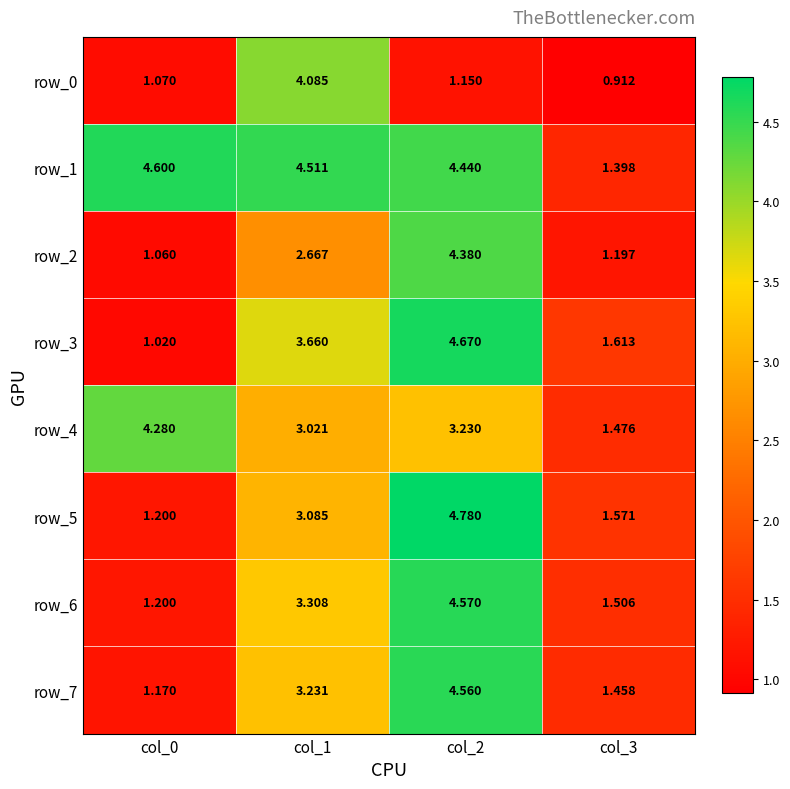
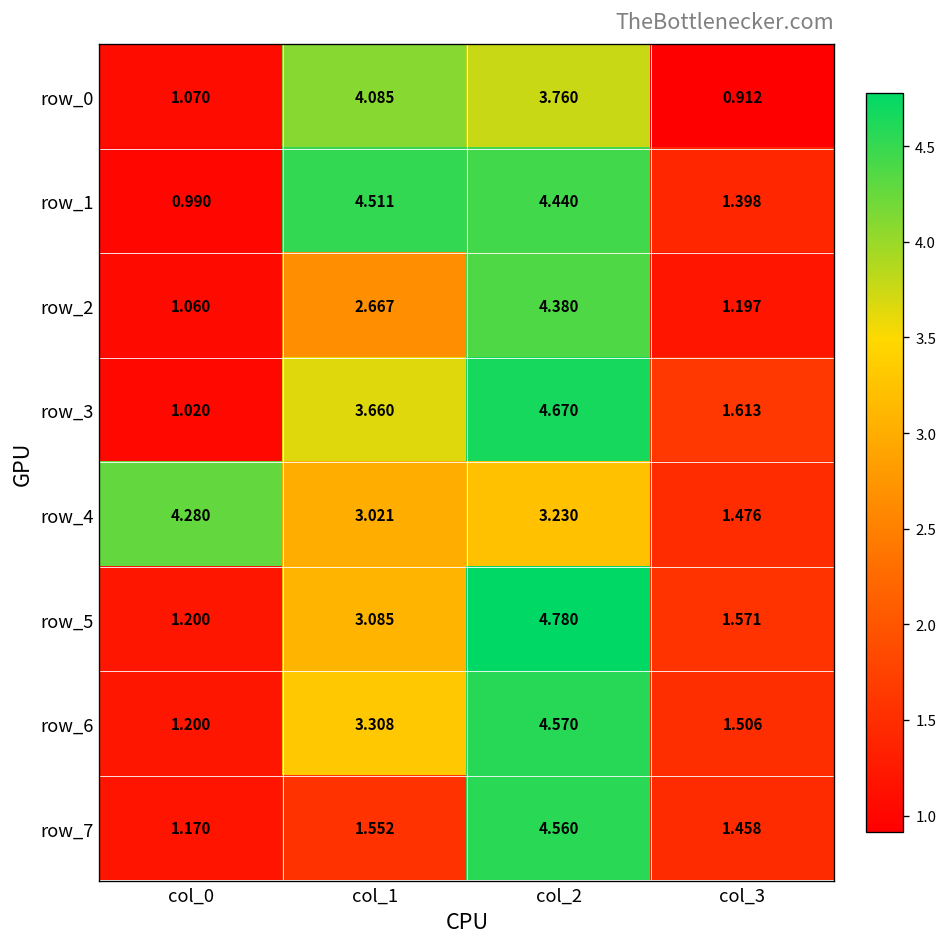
row_0, col_2: 1.150 -> 3.760
row_1, col_0: 4.600 -> 0.990
row_7, col_1: 3.231 -> 1.552
